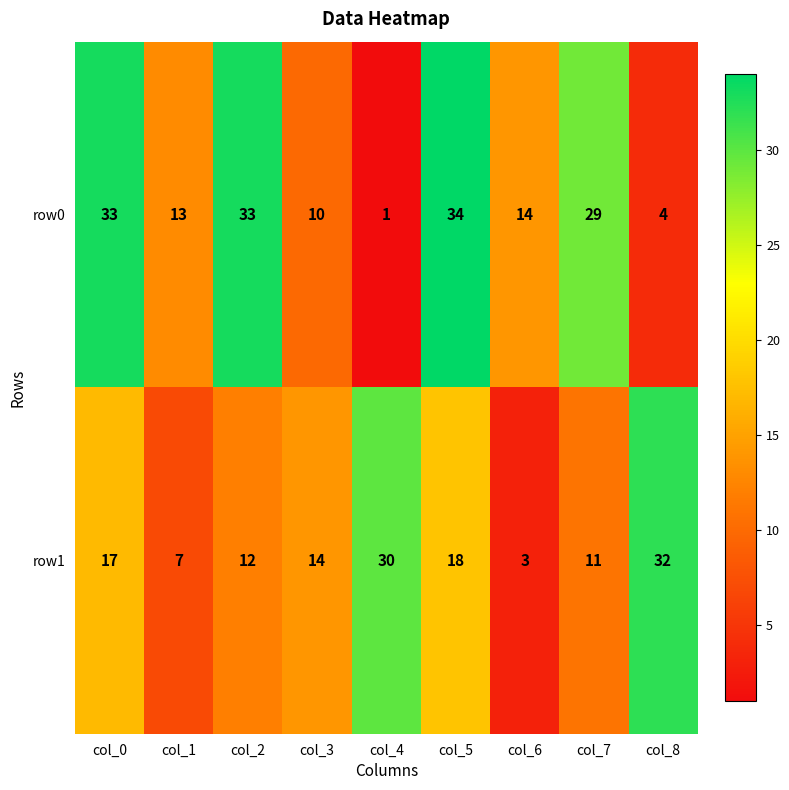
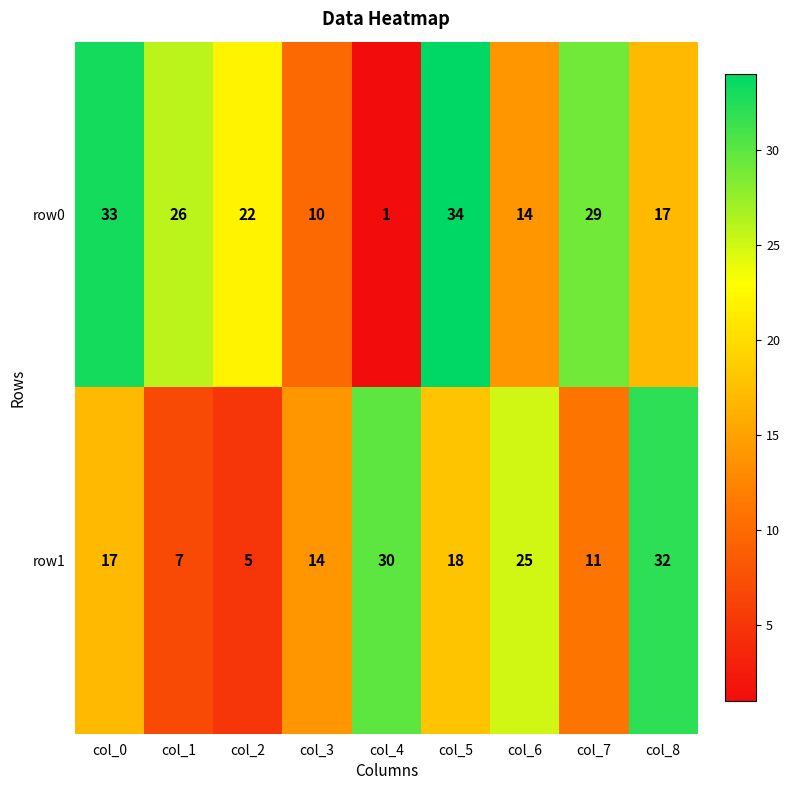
row0, col_1: 13 -> 26
row0, col_2: 33 -> 22
row0, col_8: 4 -> 17
row1, col_2: 12 -> 5
row1, col_6: 3 -> 25
